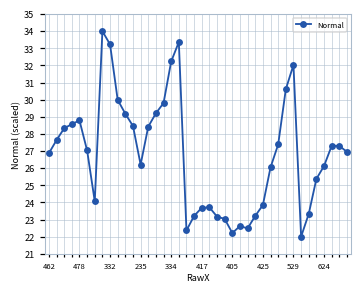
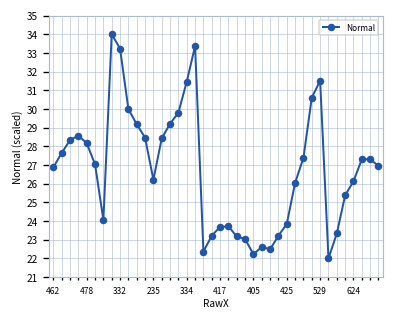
478: 28.8 -> 28.2
334: 32.2 -> 31.5
529: 32.0 -> 31.5
